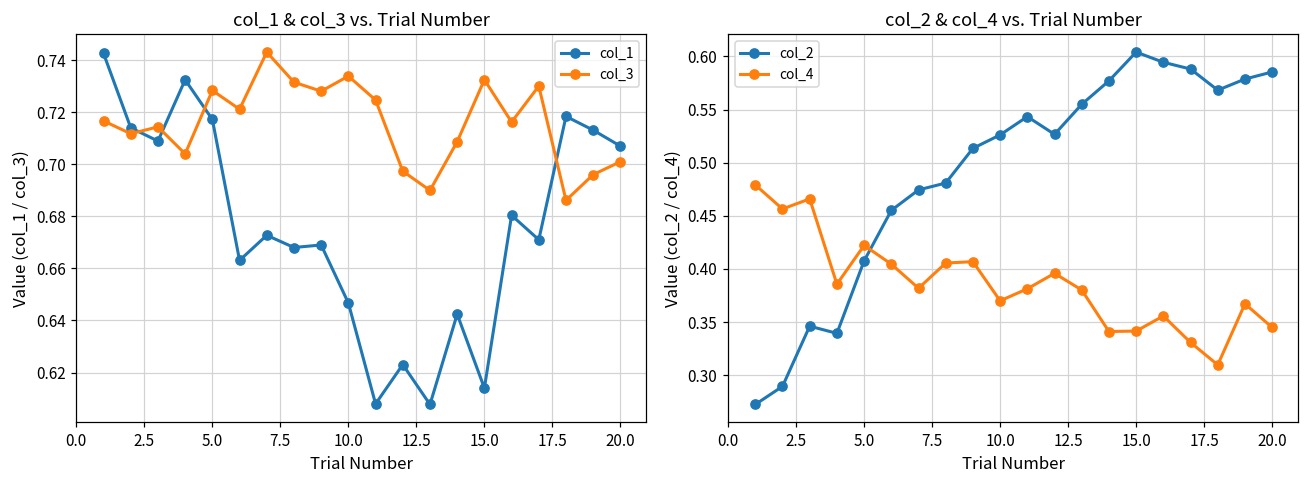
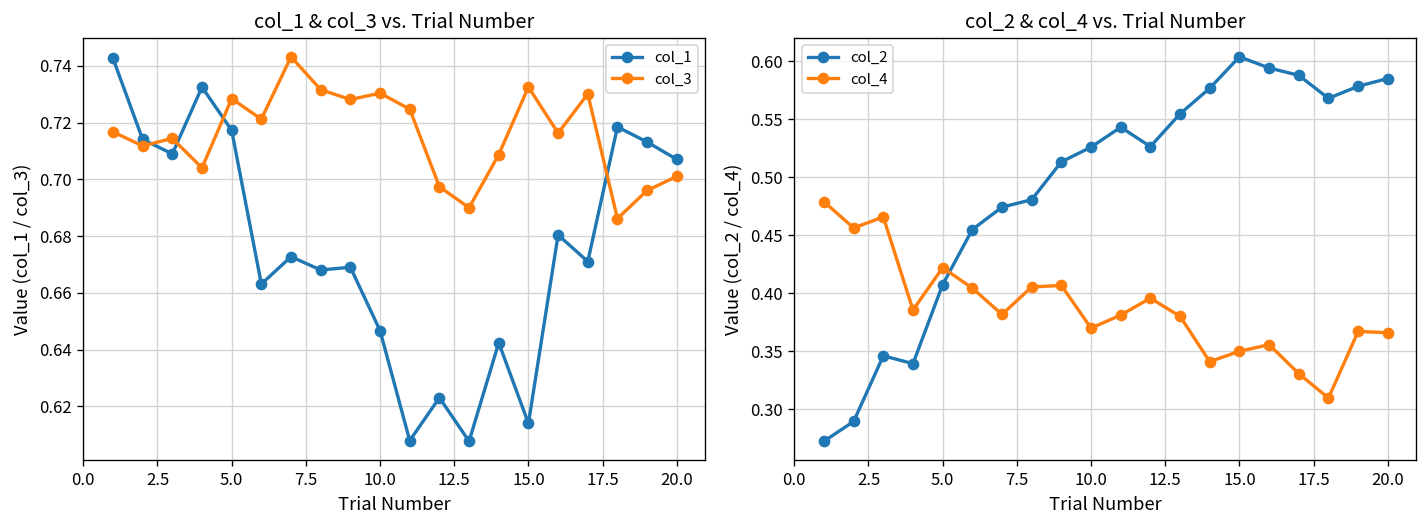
col_1 & col_3 vs. Trial Number, col_3, 10.0: 0.734 -> 0.730
col_2 & col_4 vs. Trial Number, col_4, 15.0: 0.34 -> 0.35
col_2 & col_4 vs. Trial Number, col_4, 20.0: 0.34 -> 0.37
